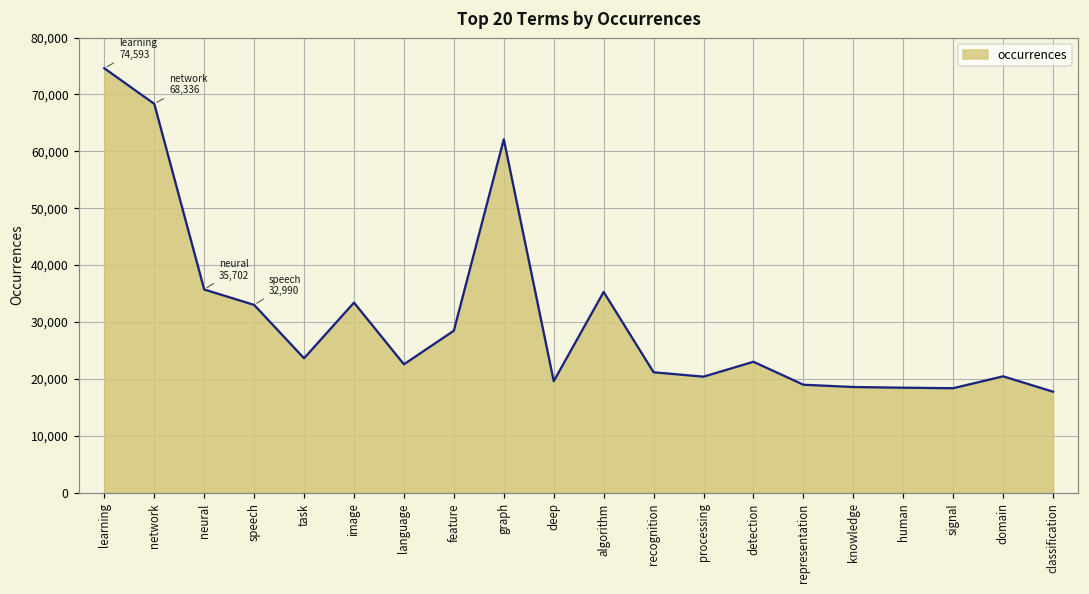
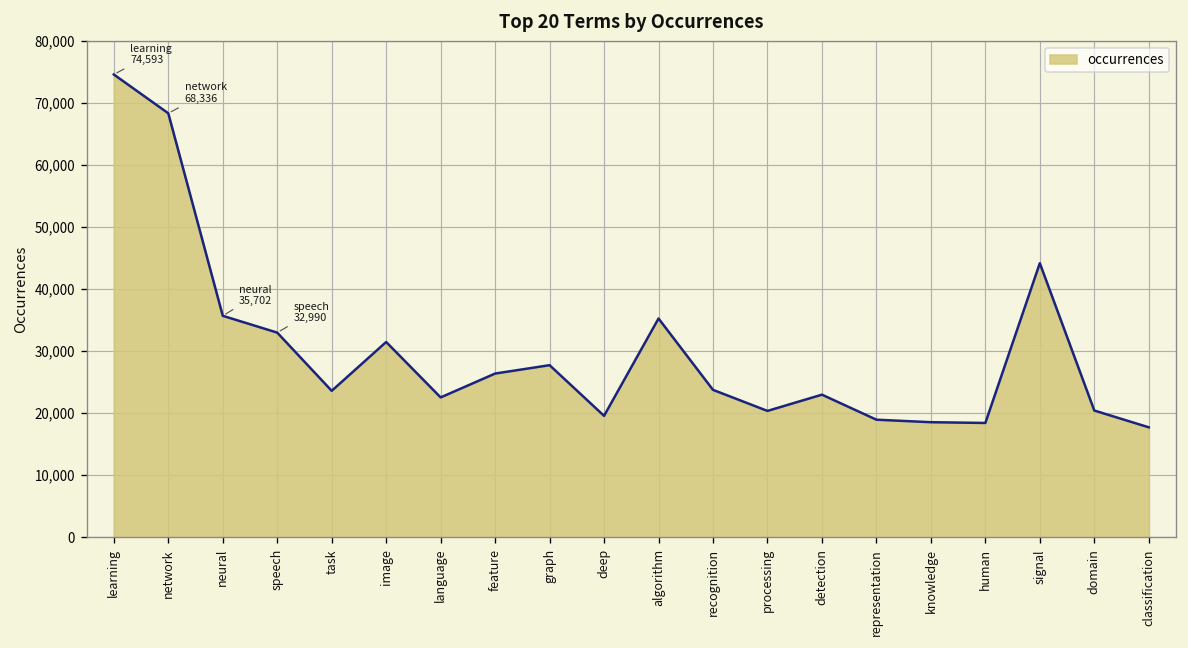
image: 33,000 -> 31,000
feature: 28,000 -> 26,000
graph: 62,000 -> 28,000
recognition: 21,000 -> 24,000
signal: 18,000 -> 44,000
